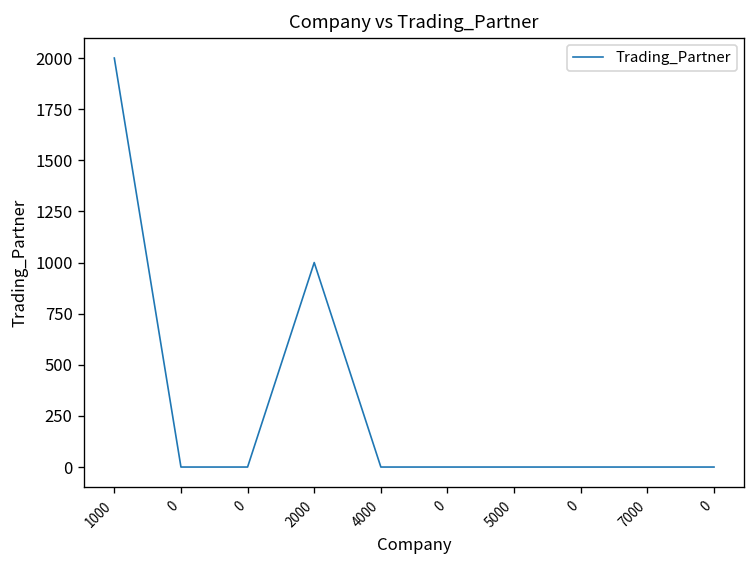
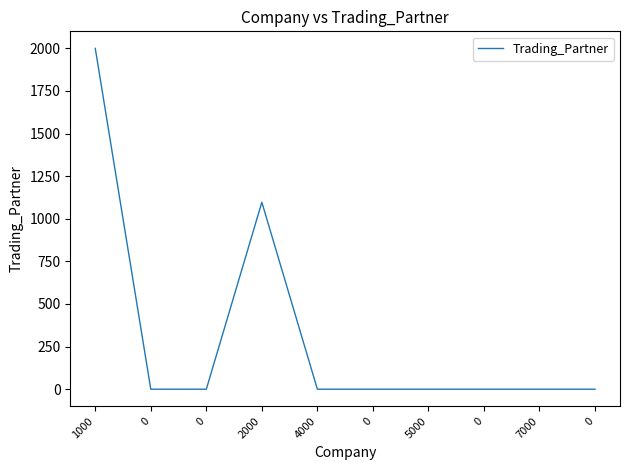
2000: 1000 -> 1100
